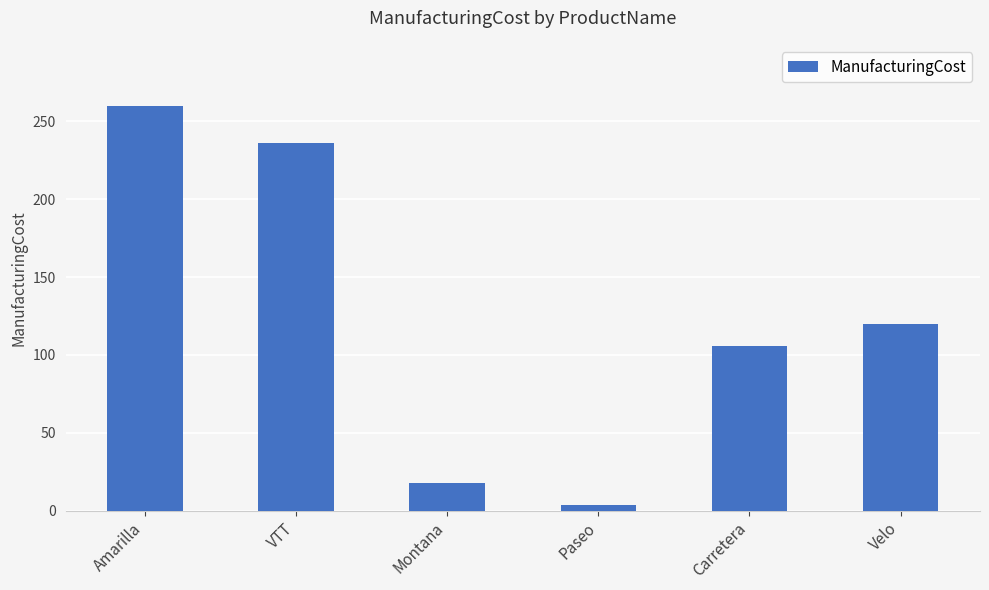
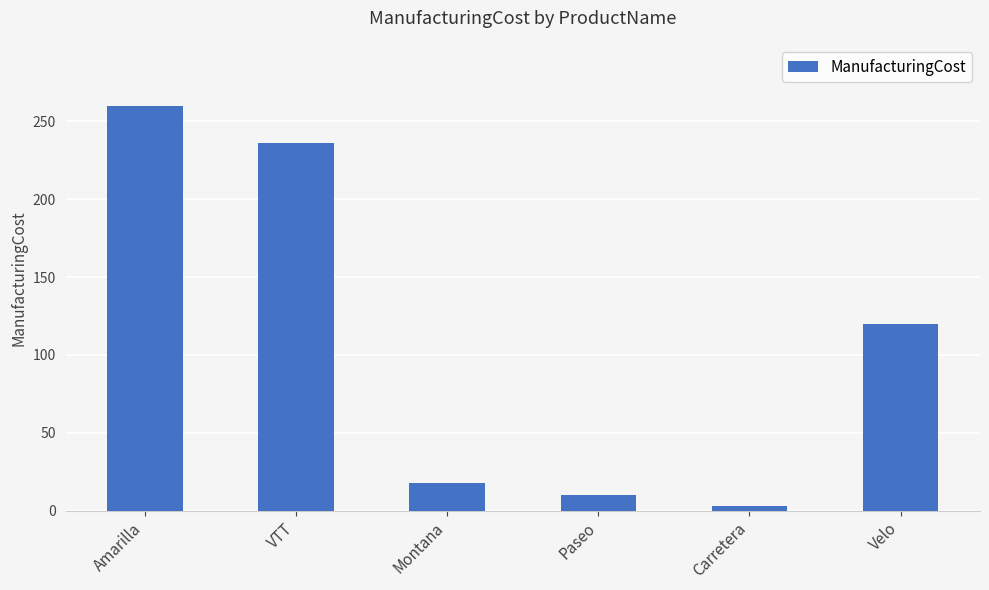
Paseo: 4 -> 10
Carretera: 106 -> 3
